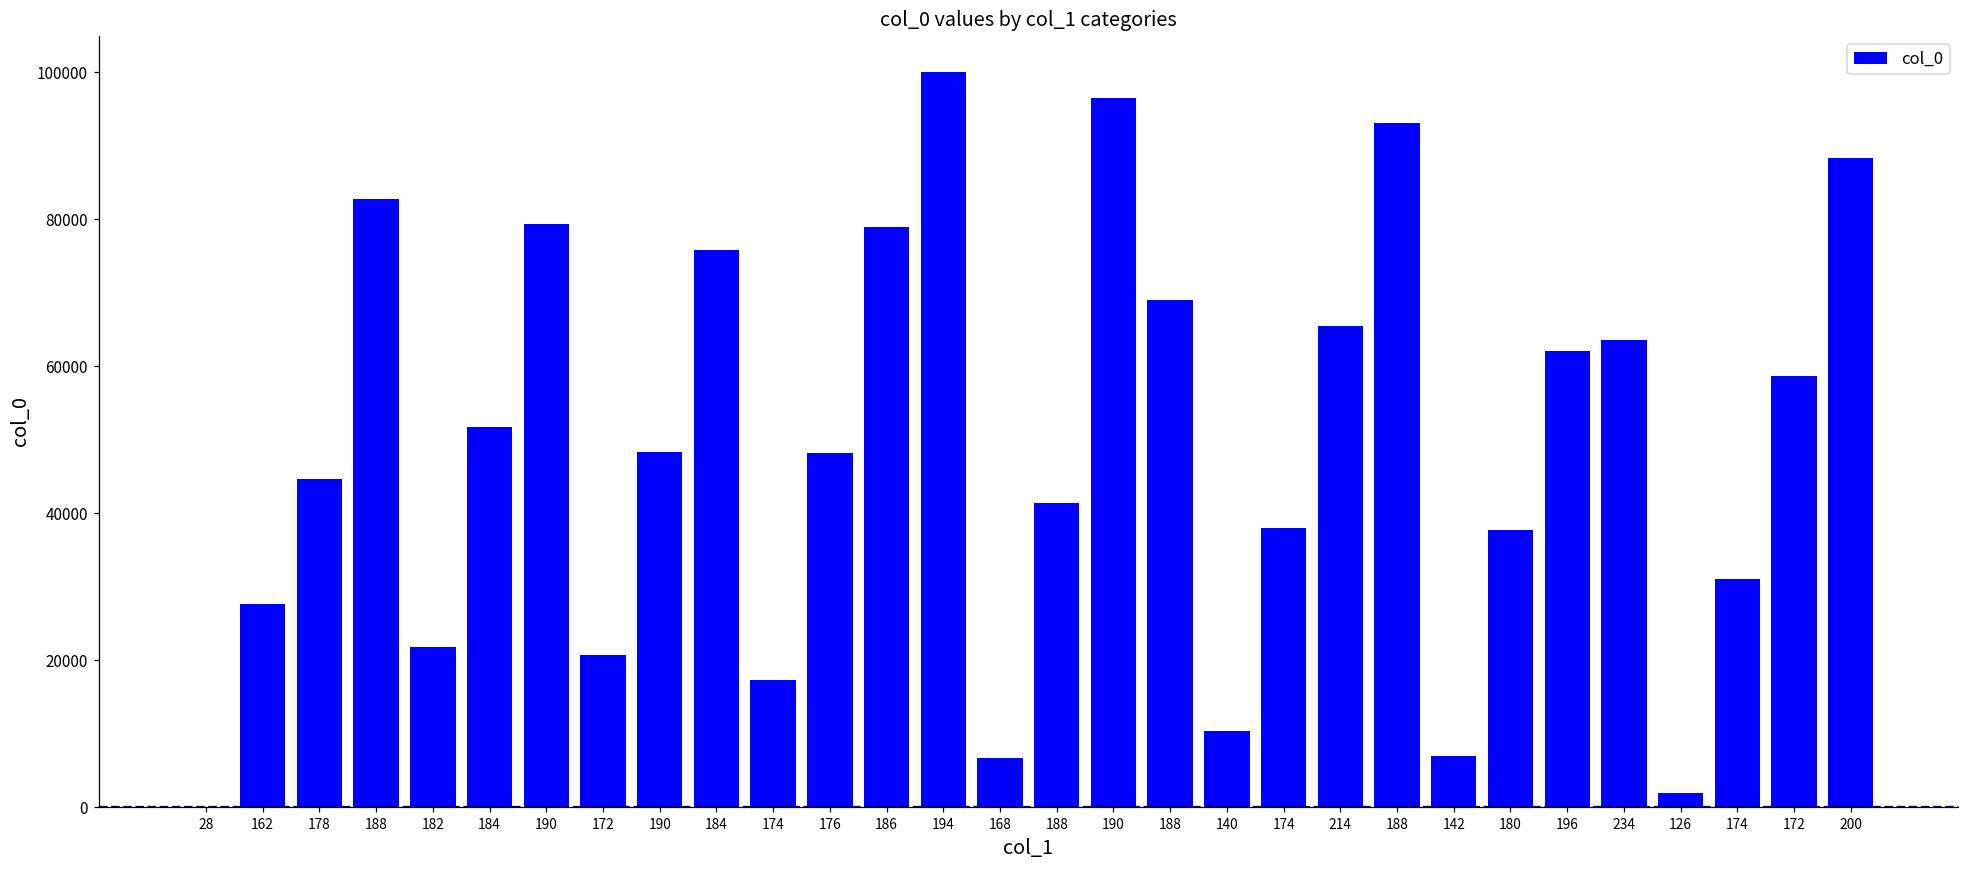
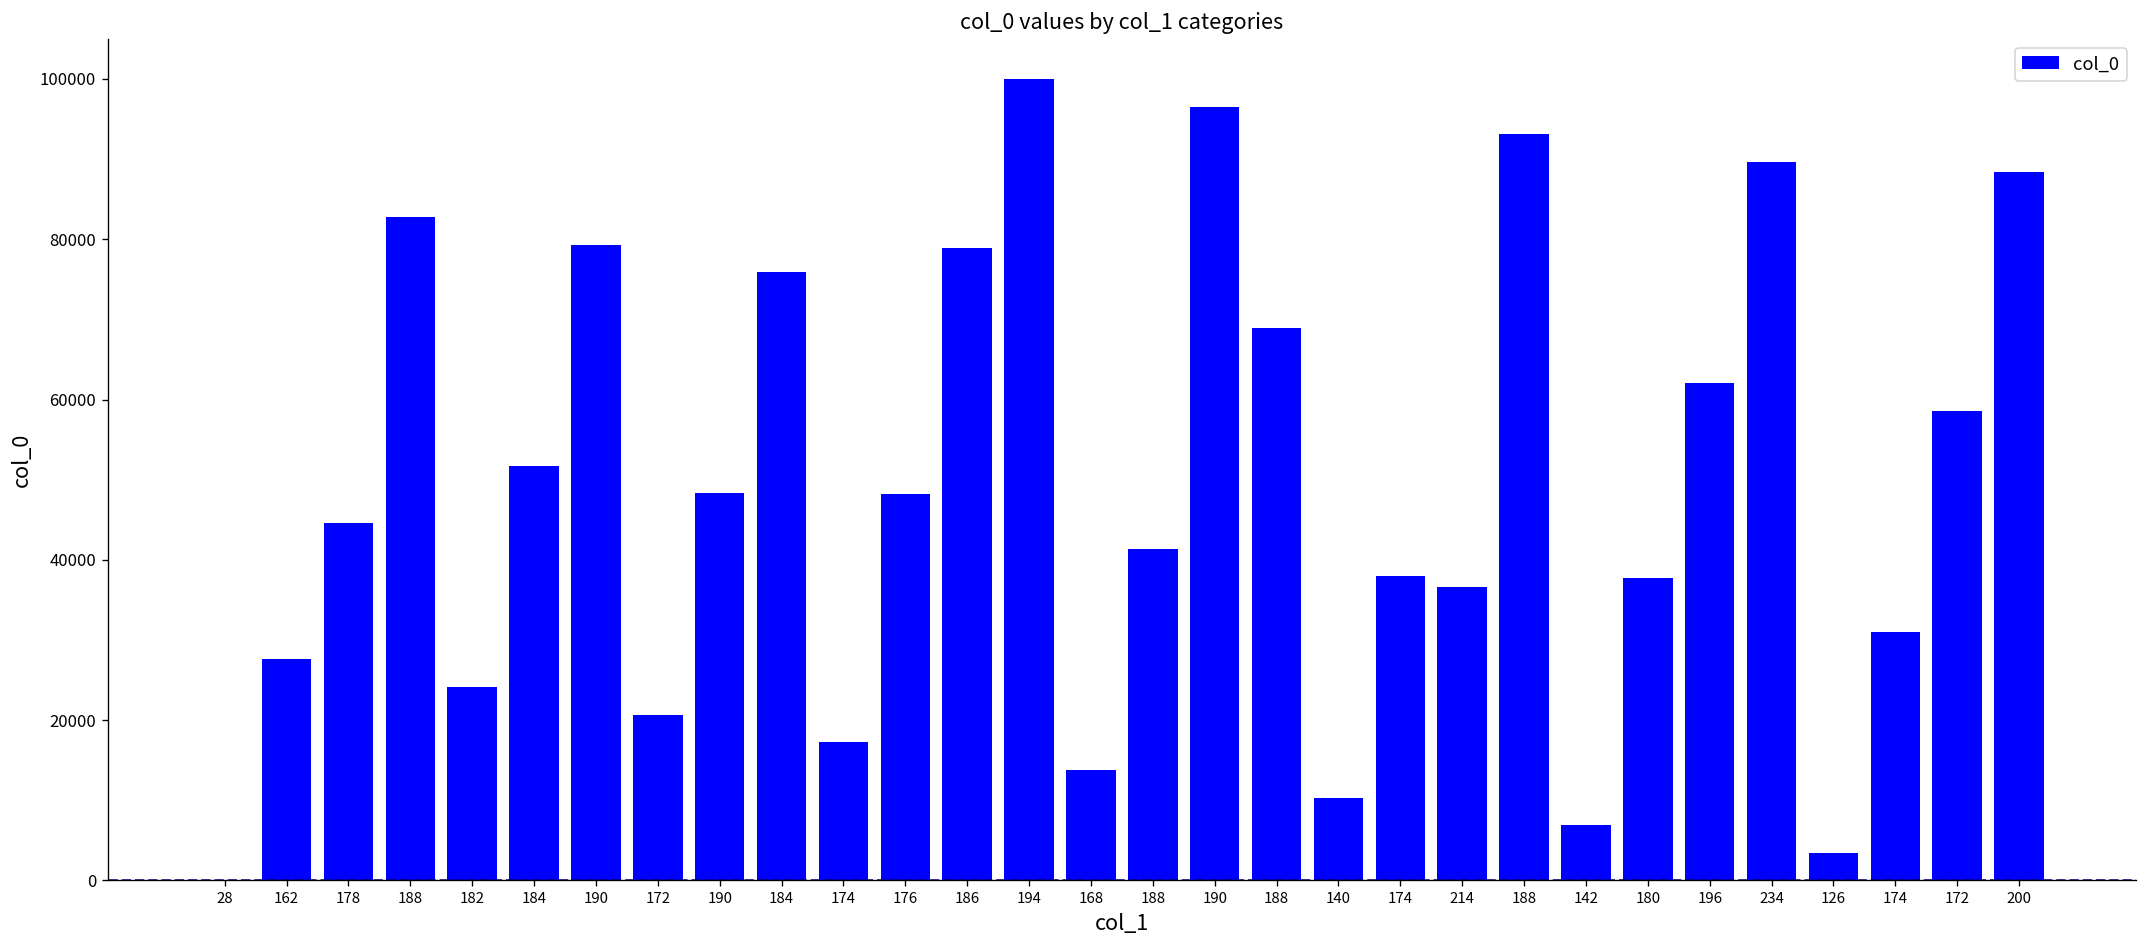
182: 22000 -> 24000
168: 7000 -> 14000
214: 66000 -> 37000
234: 64000 -> 90000
126: 2000 -> 3000
